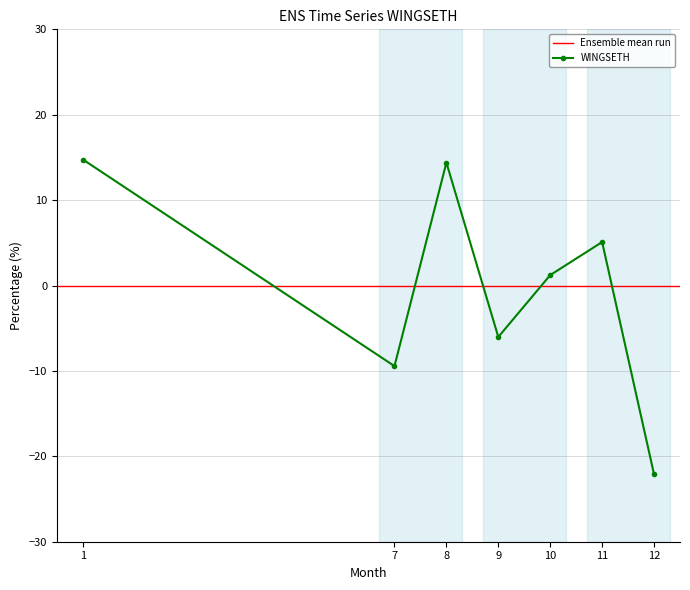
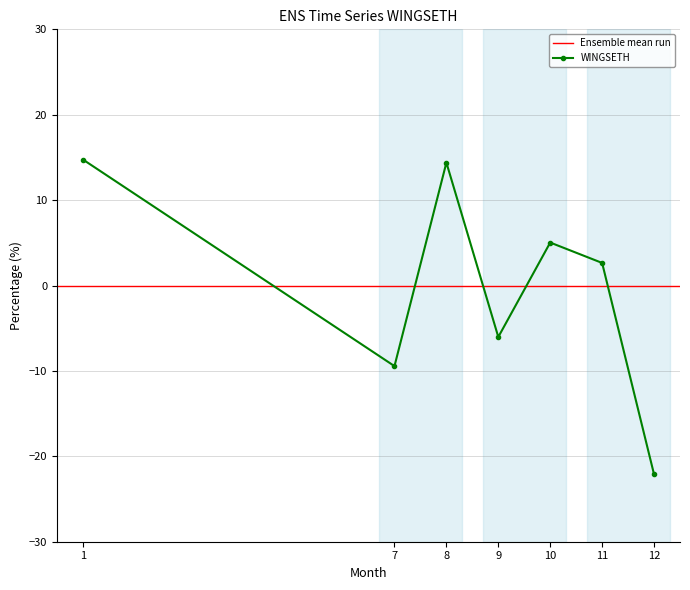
10: 1 -> 5
11: 5 -> 3
